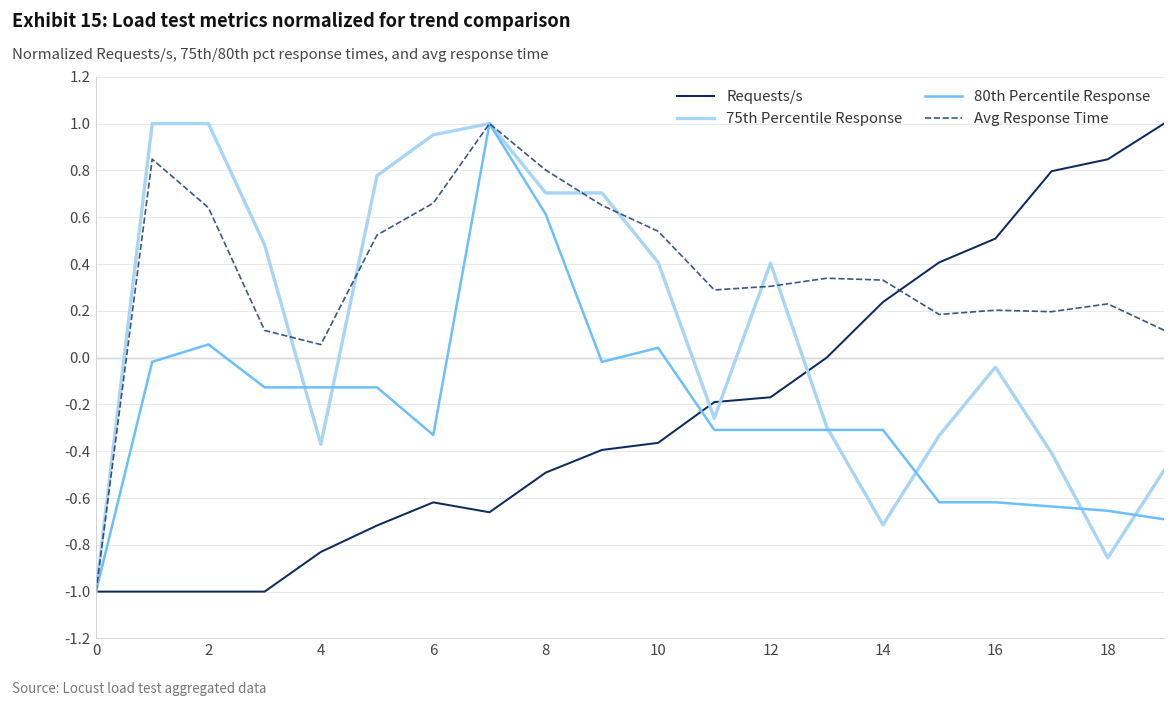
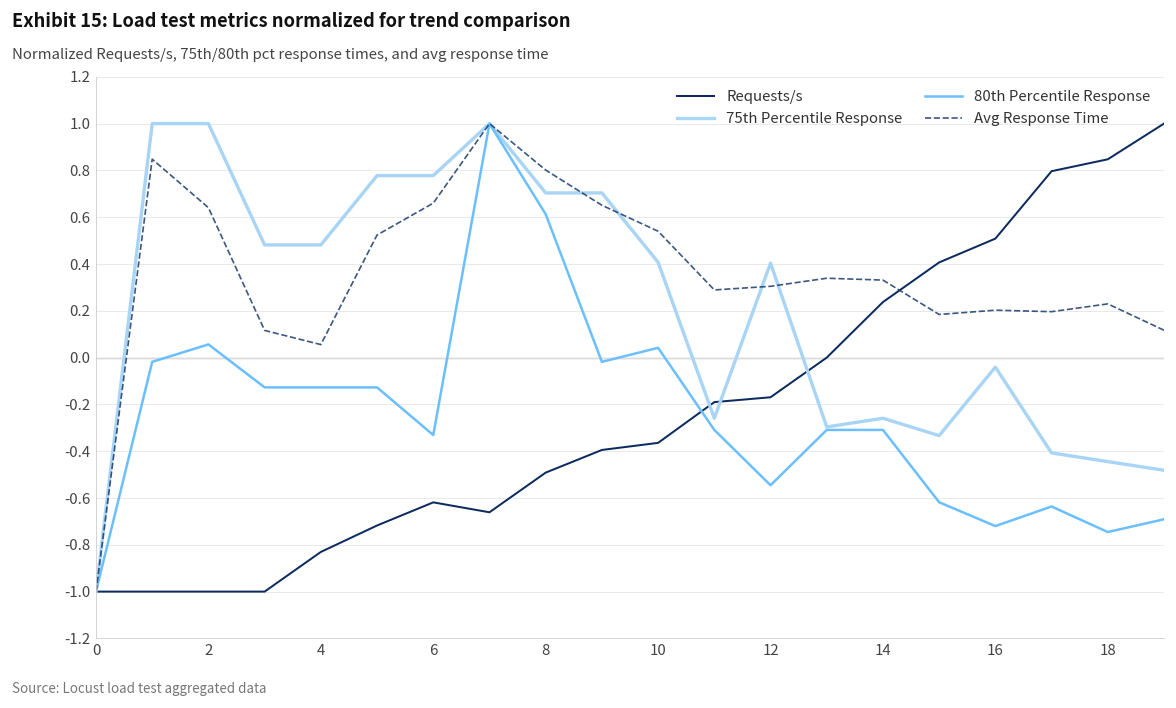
75th Percentile Response, 4: -0.37 -> 0.48
75th Percentile Response, 6: 0.95 -> 0.78
80th Percentile Response, 12: -0.31 -> -0.55
75th Percentile Response, 14: -0.71 -> -0.26
80th Percentile Response, 16: -0.62 -> -0.72
75th Percentile Response, 18: -0.86 -> -0.44
80th Percentile Response, 18: -0.65 -> -0.75
